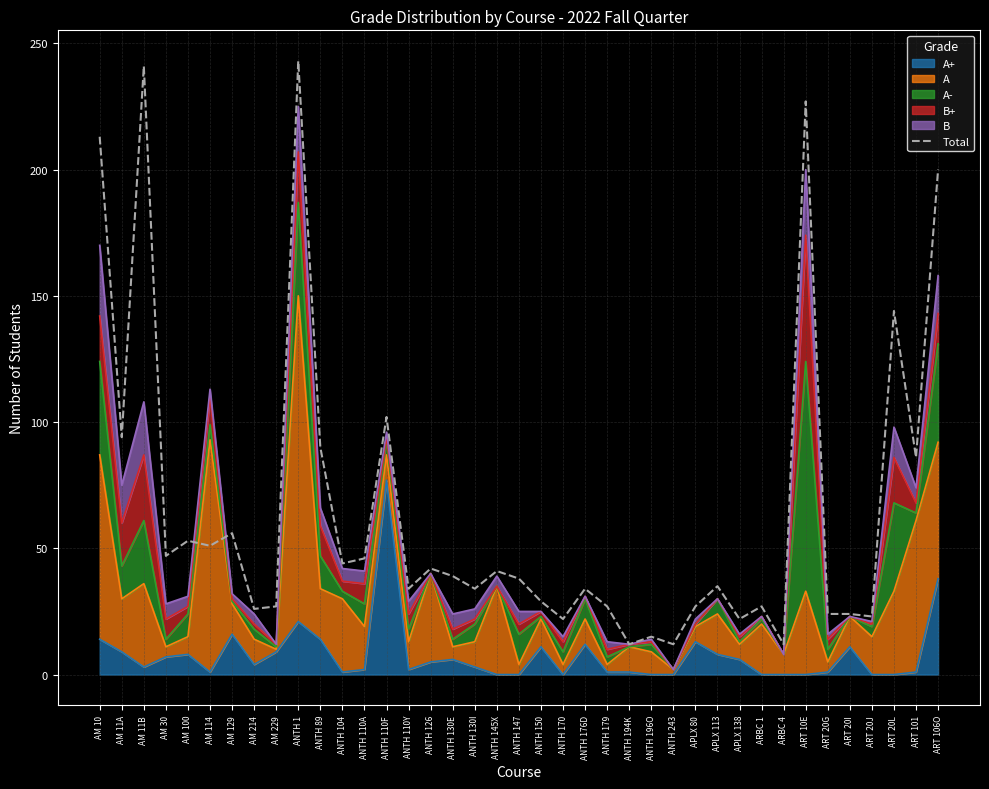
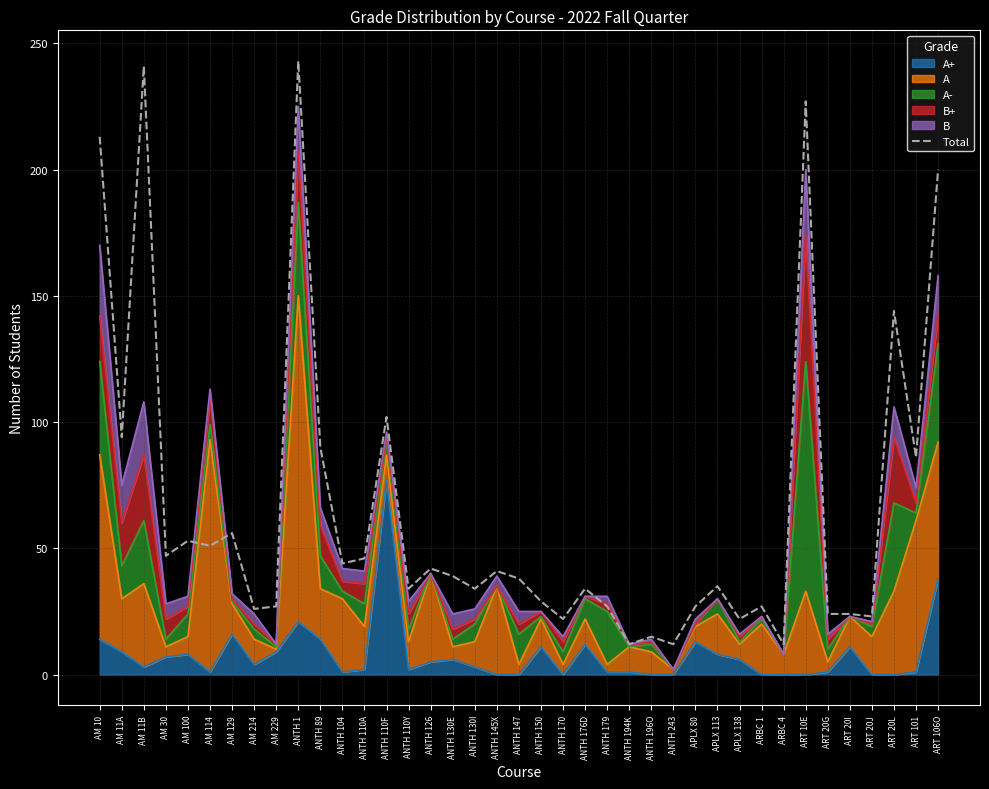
A-, ANTH 179: 3 -> 21
B+, ART 20L: 18 -> 26
